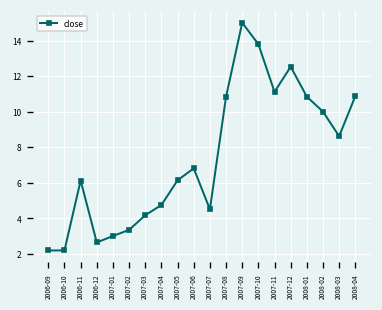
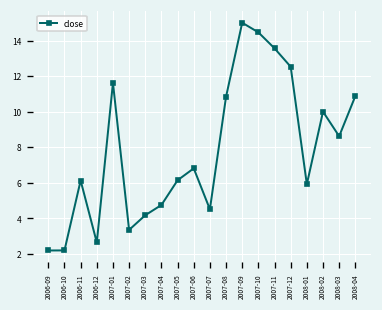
2007-01: 3.0 -> 11.6
2007-10: 13.8 -> 14.5
2007-11: 11.1 -> 13.6
2008-01: 10.8 -> 5.9
